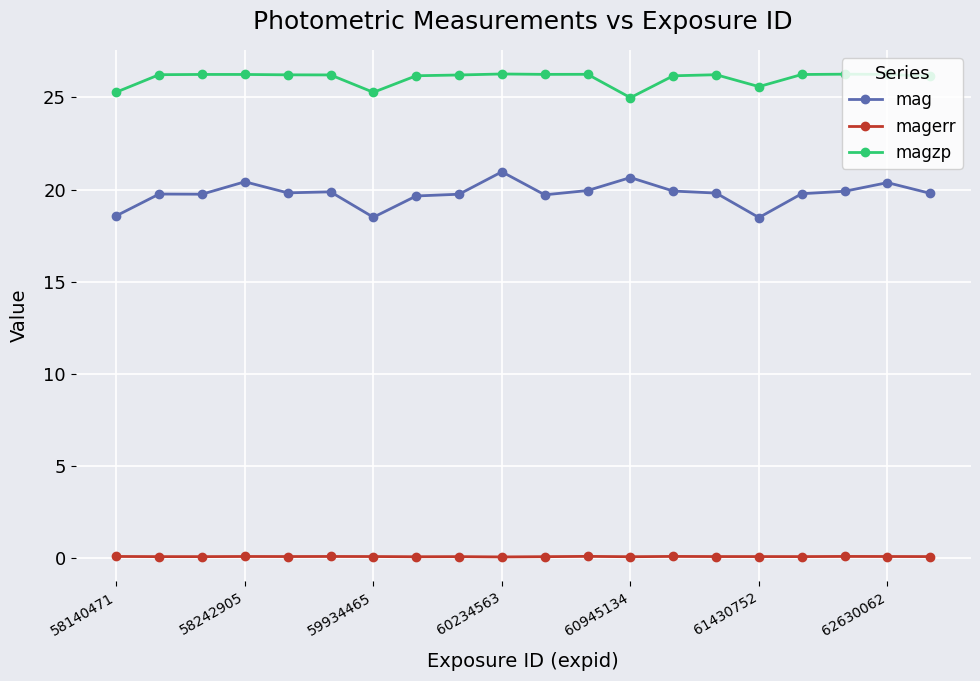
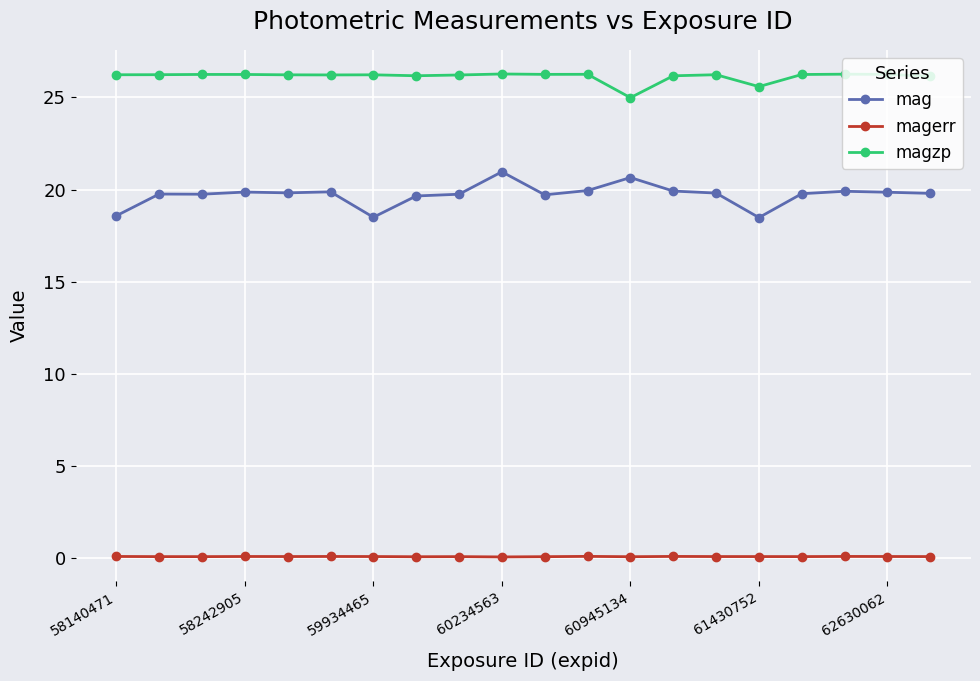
magzp, 58140471: 25.3 -> 26.2
mag, 58242905: 20.4 -> 19.9
magzp, 59934465: 25.3 -> 26.2
mag, 62630062: 20.4 -> 19.9
